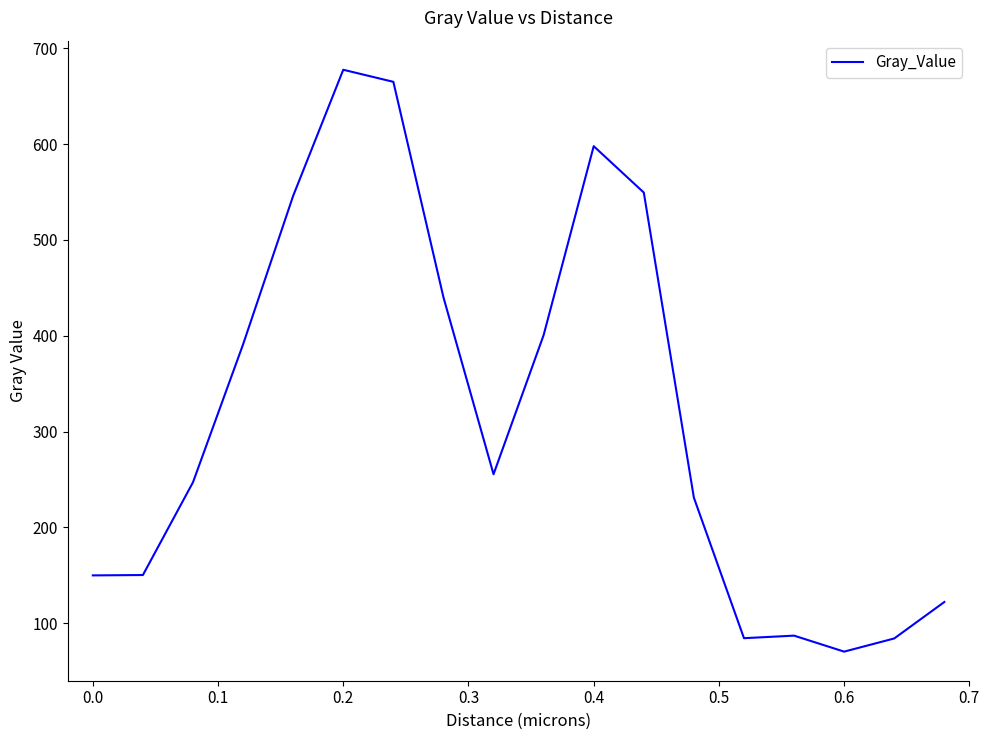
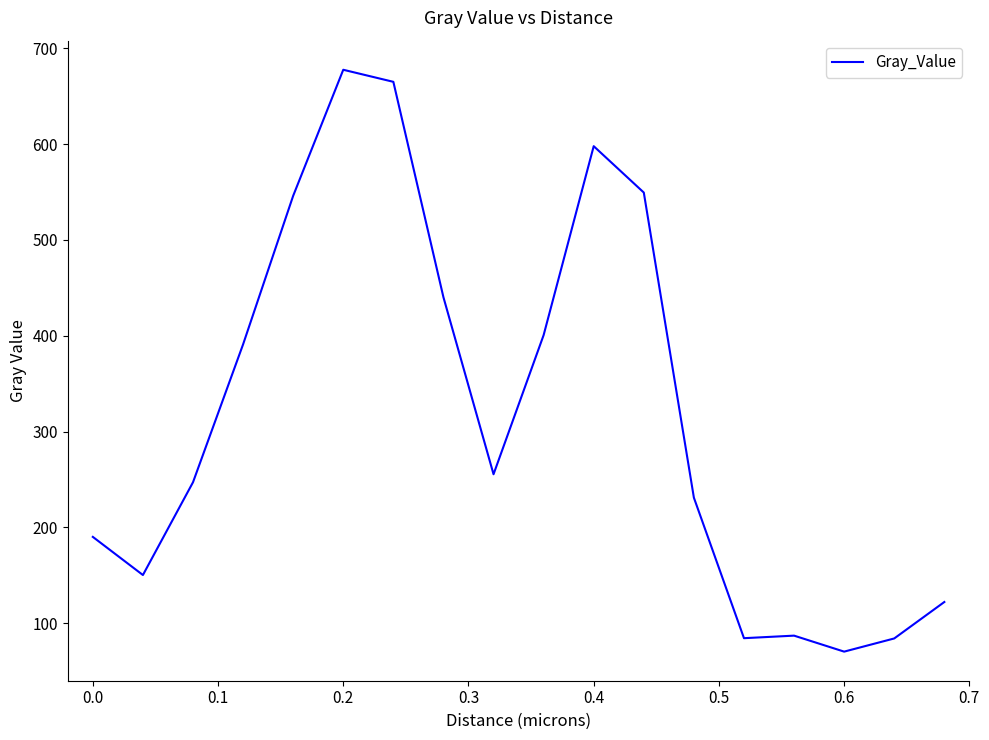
0.0: 150 -> 190
